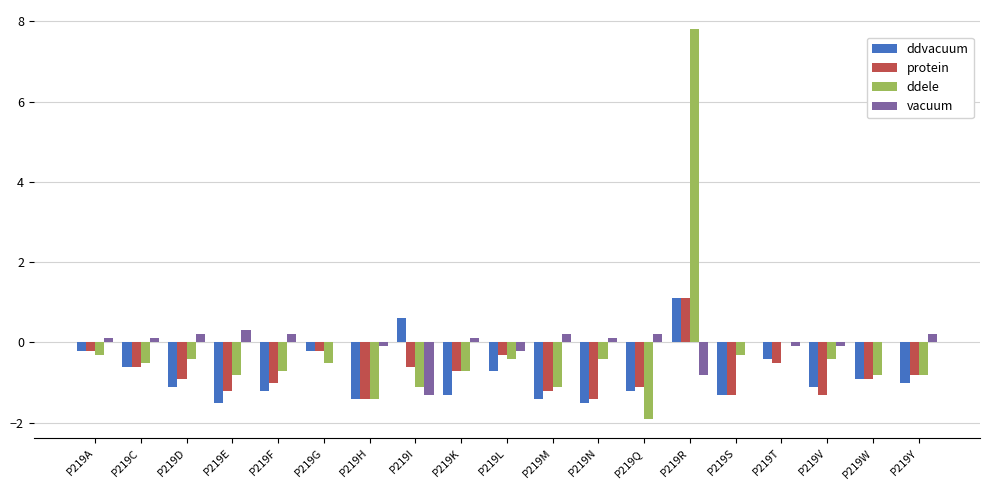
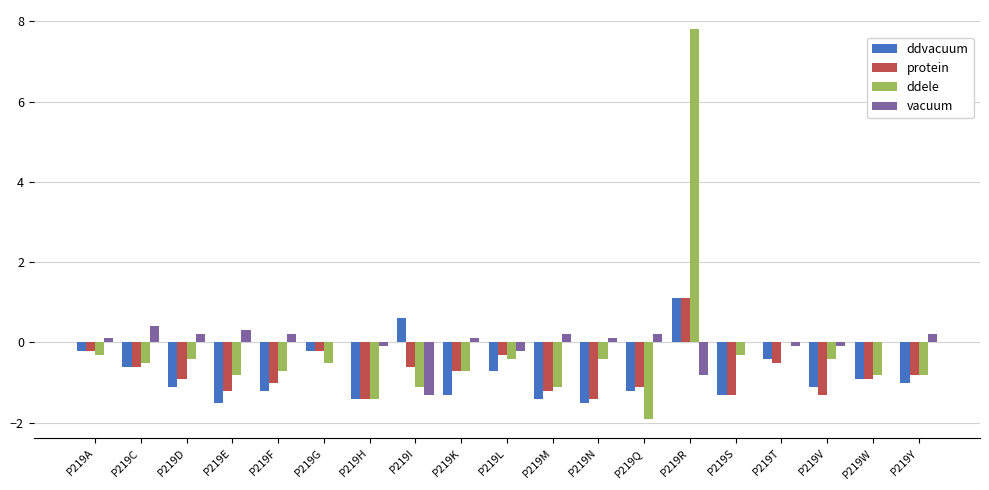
vacuum, P219C: 0.1 -> 0.4
